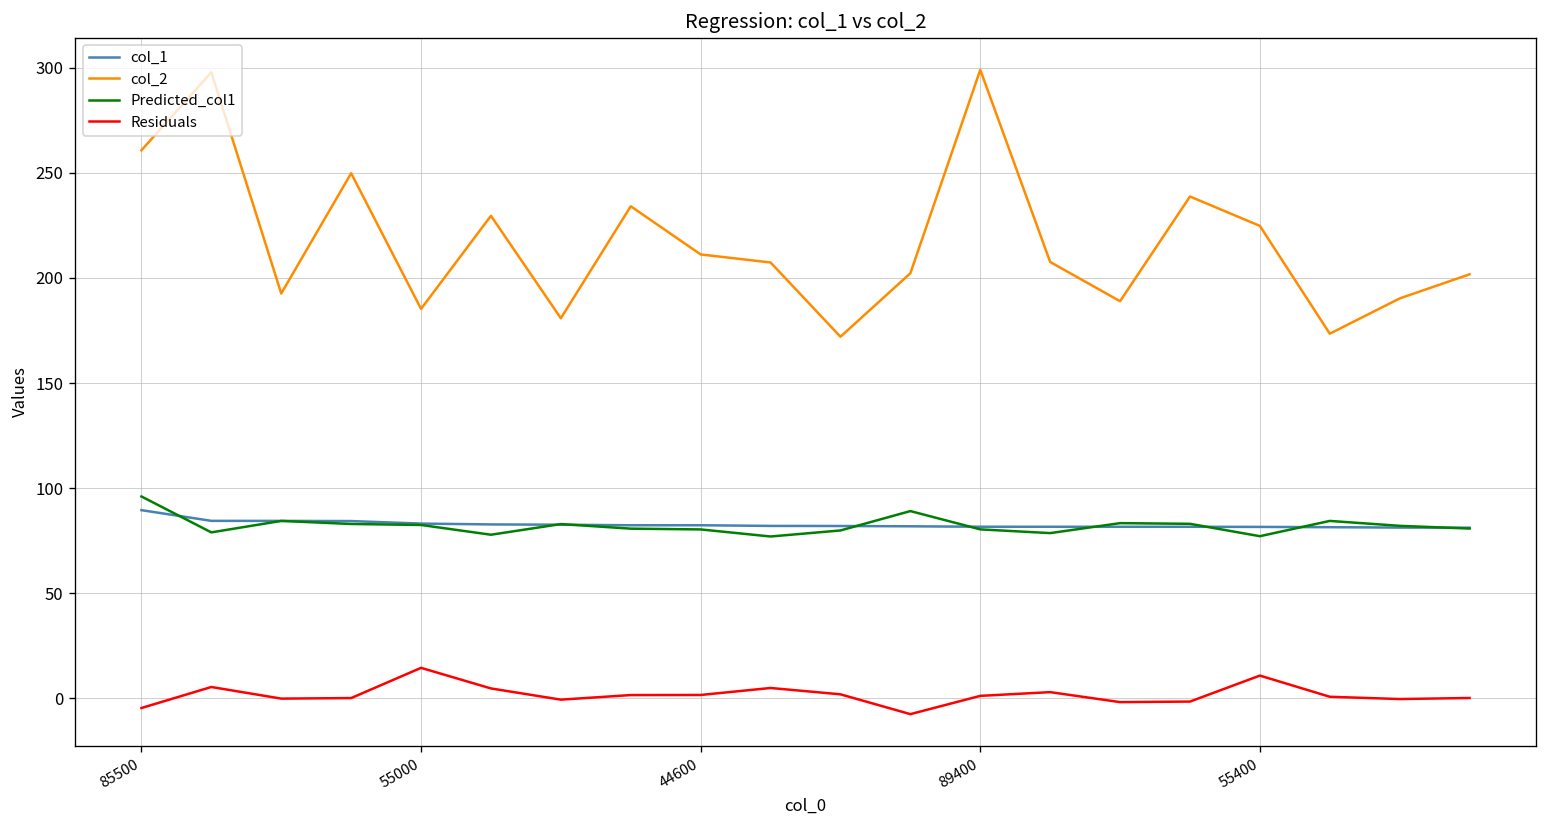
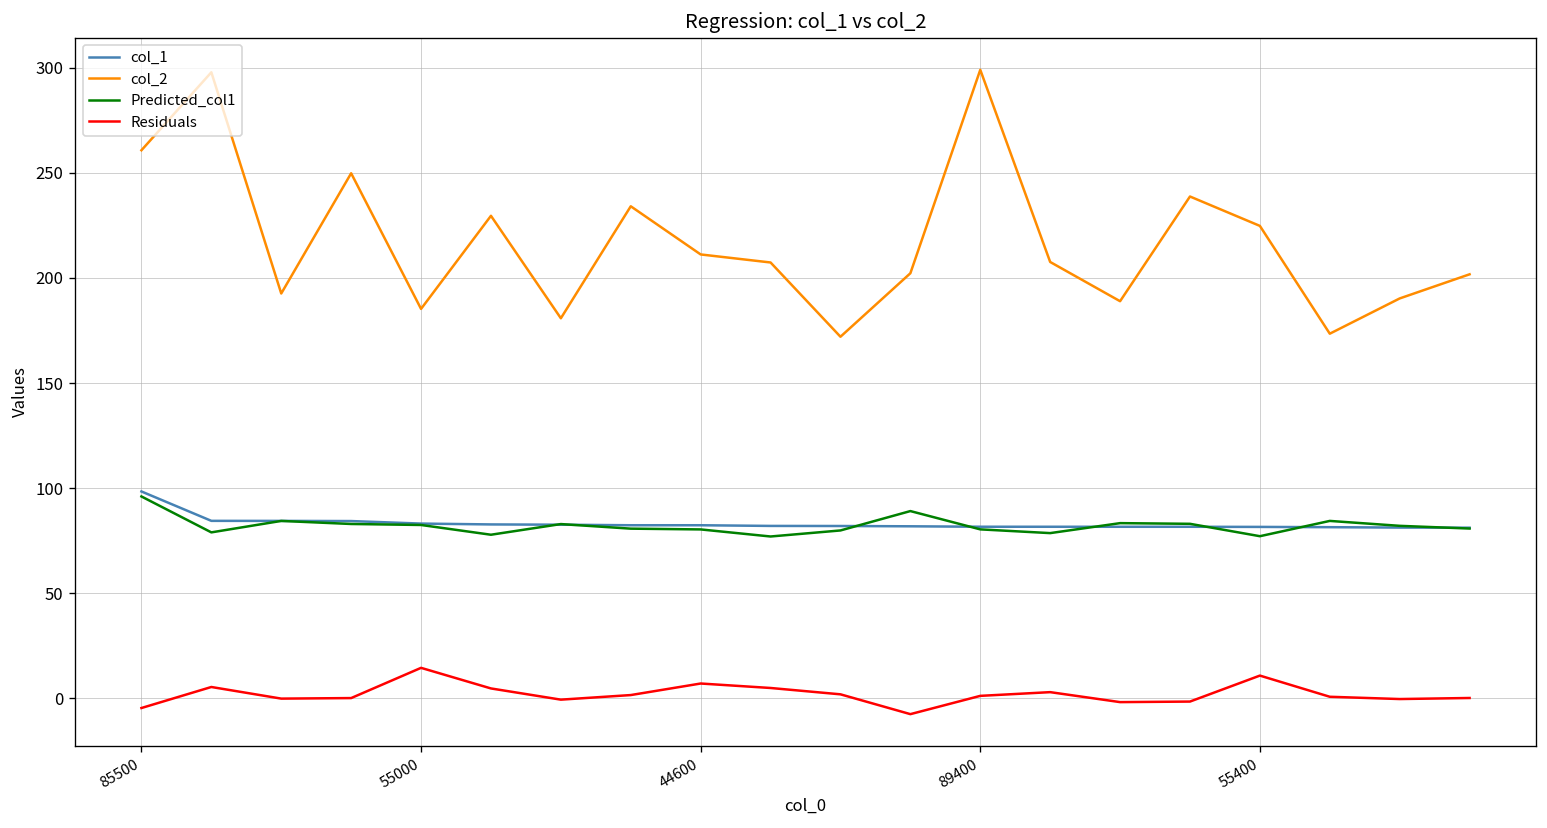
col_1, 85500: 90 -> 98
Residuals, 44600: 2 -> 7
